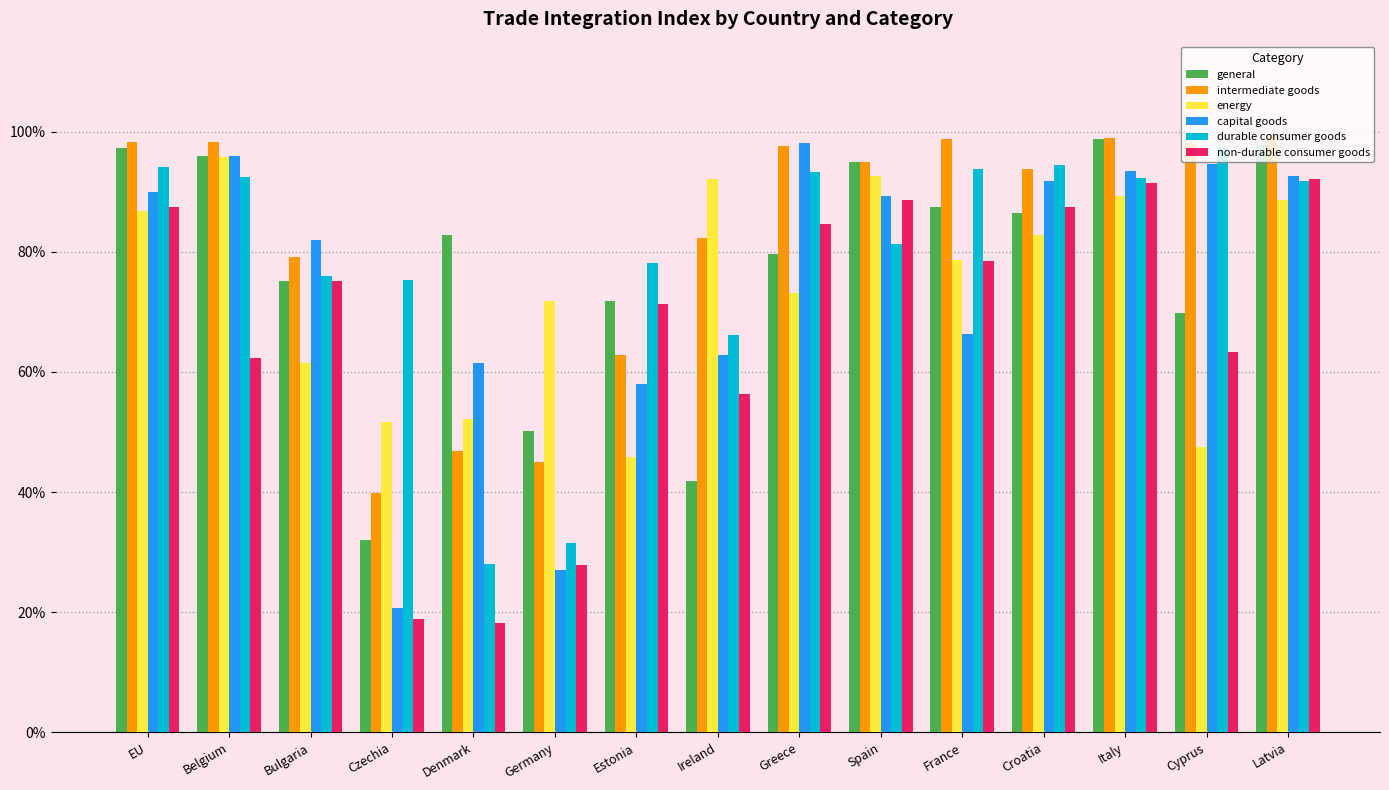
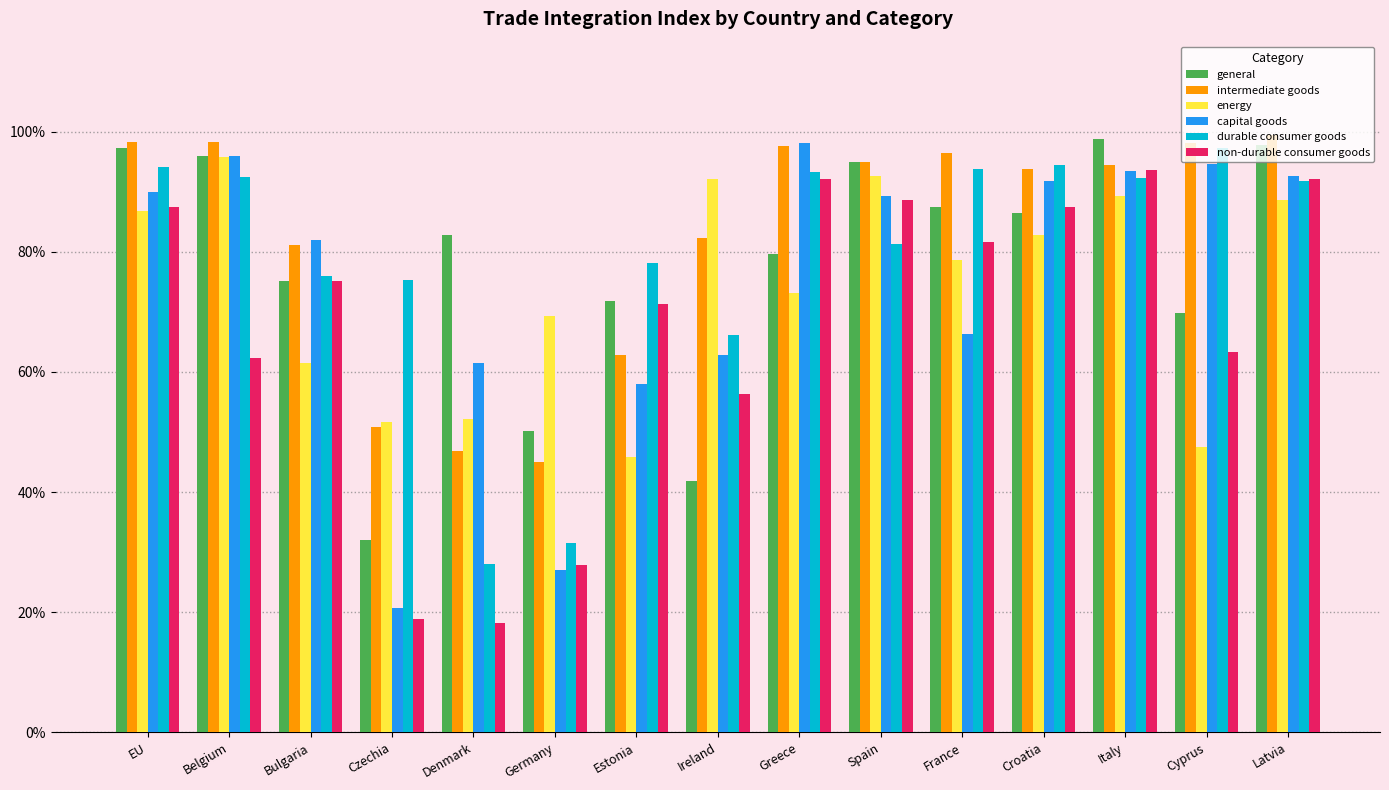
intermediate goods, Bulgaria: 79% -> 81%
intermediate goods, Czechia: 40% -> 51%
energy, Germany: 72% -> 69%
non-durable consumer goods, Greece: 85% -> 92%
intermediate goods, France: 99% -> 96%
non-durable consumer goods, France: 78% -> 82%
intermediate goods, Italy: 99% -> 95%
non-durable consumer goods, Italy: 91% -> 94%
